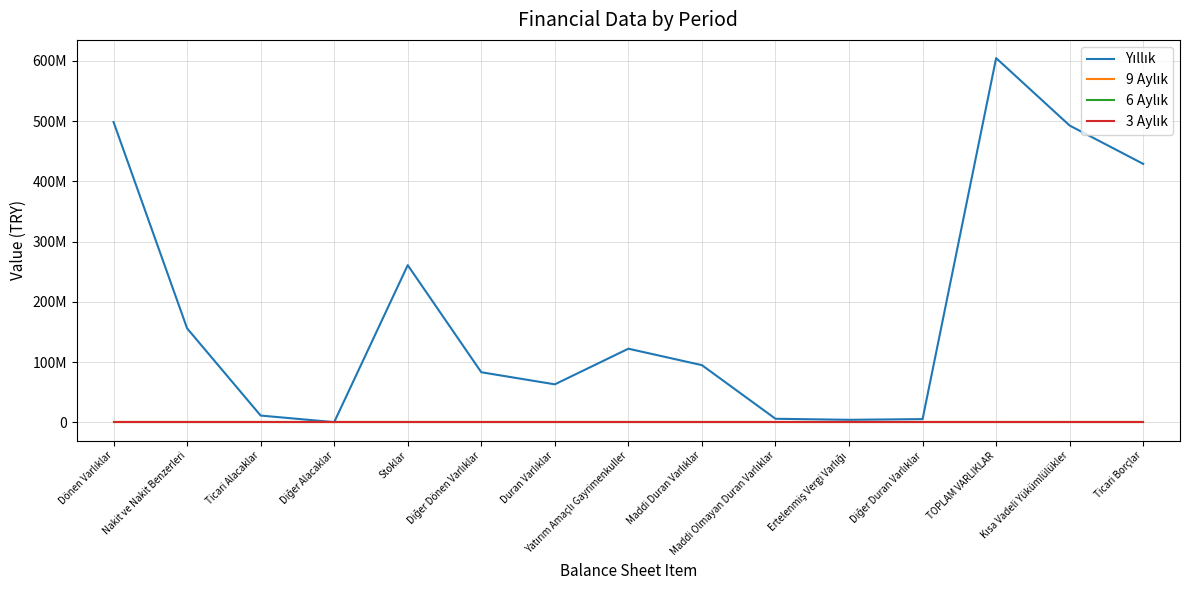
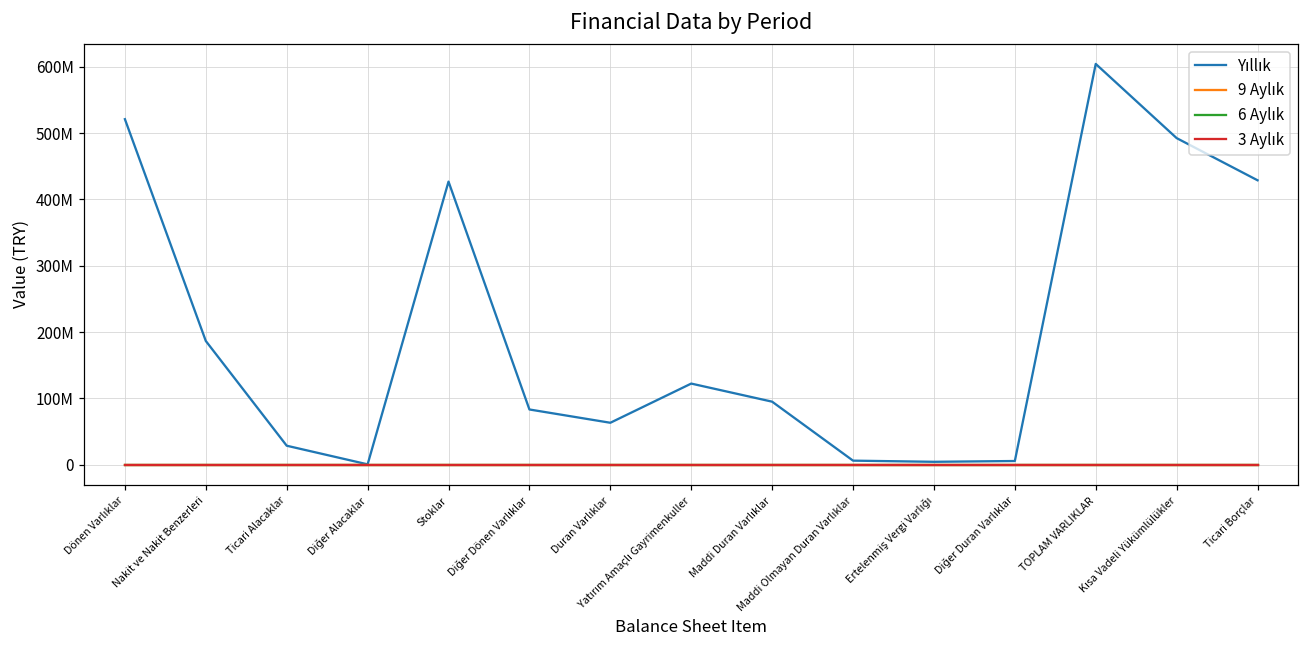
Yıllık, Dönen Varlıklar: 500000000 -> 520000000
Yıllık, Nakit ve Nakit Benzerleri: 160000000 -> 190000000
Yıllık, Ticari Alacaklar: 10000000 -> 30000000
Yıllık, Stoklar: 260000000 -> 430000000
